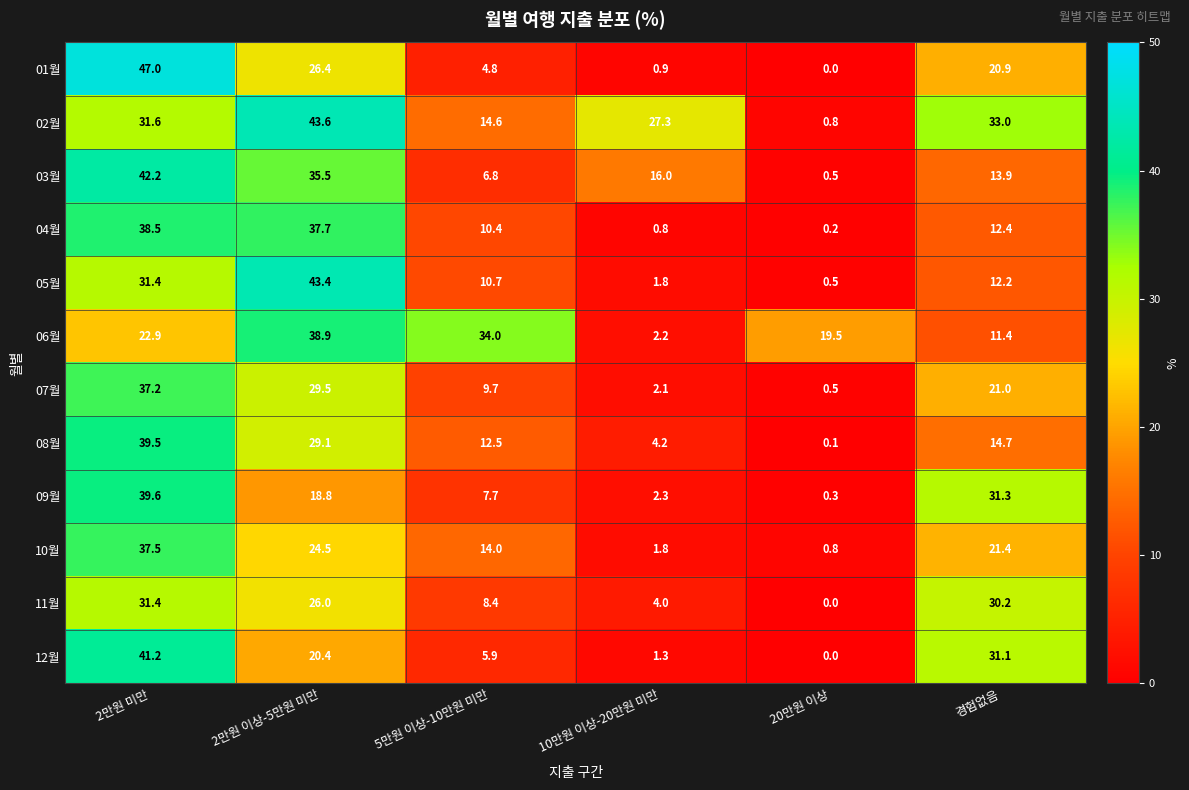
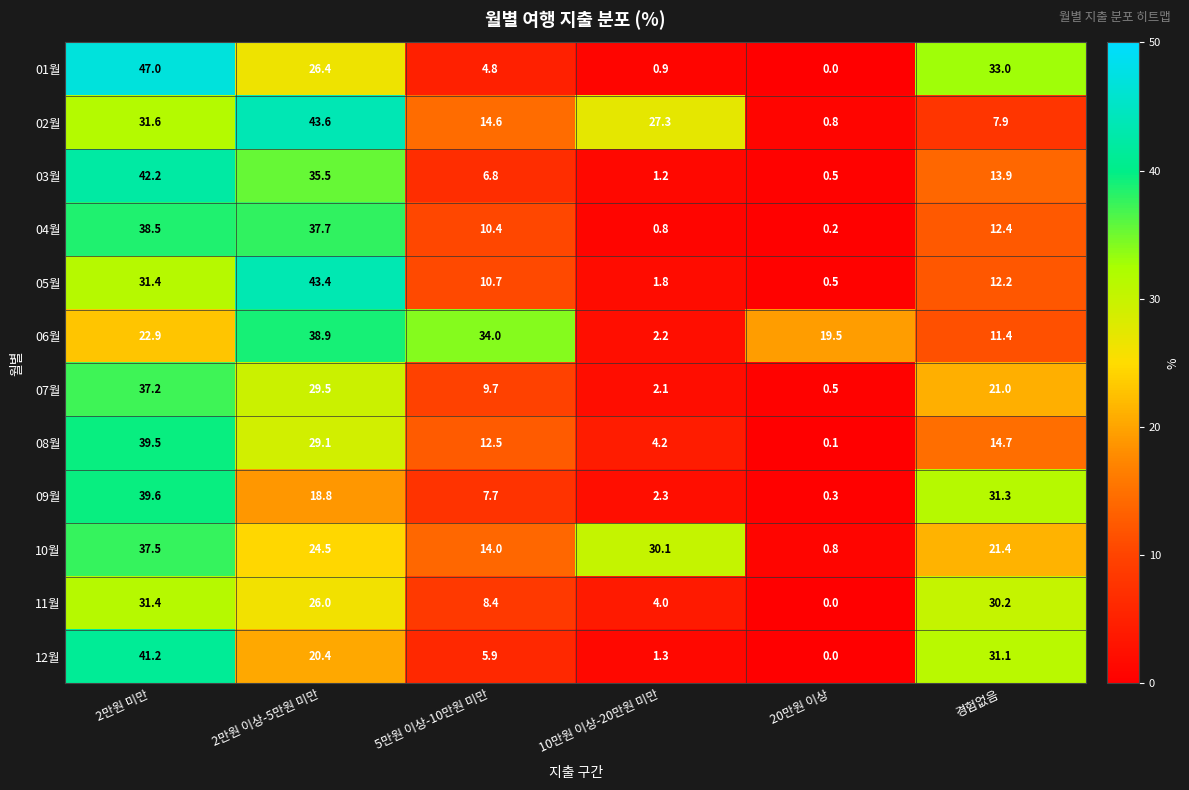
01월, 경험없음: 20.9 -> 33.0
02월, 경험없음: 33.0 -> 7.9
03월, 10만원 이상-20만원 미만: 16.0 -> 1.2
10월, 10만원 이상-20만원 미만: 1.8 -> 30.1
